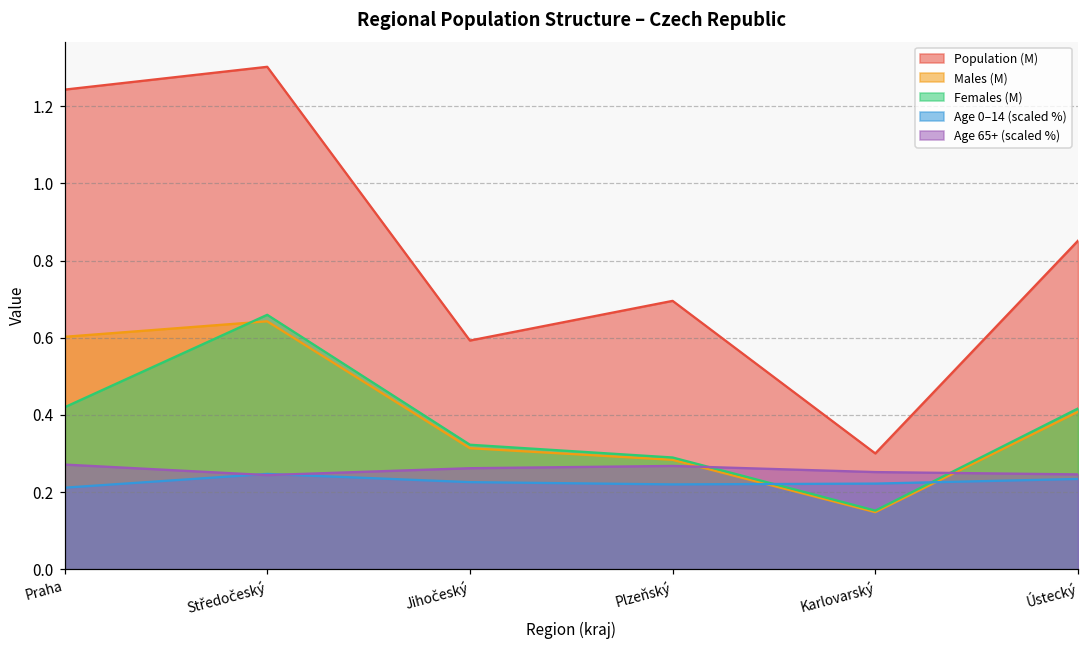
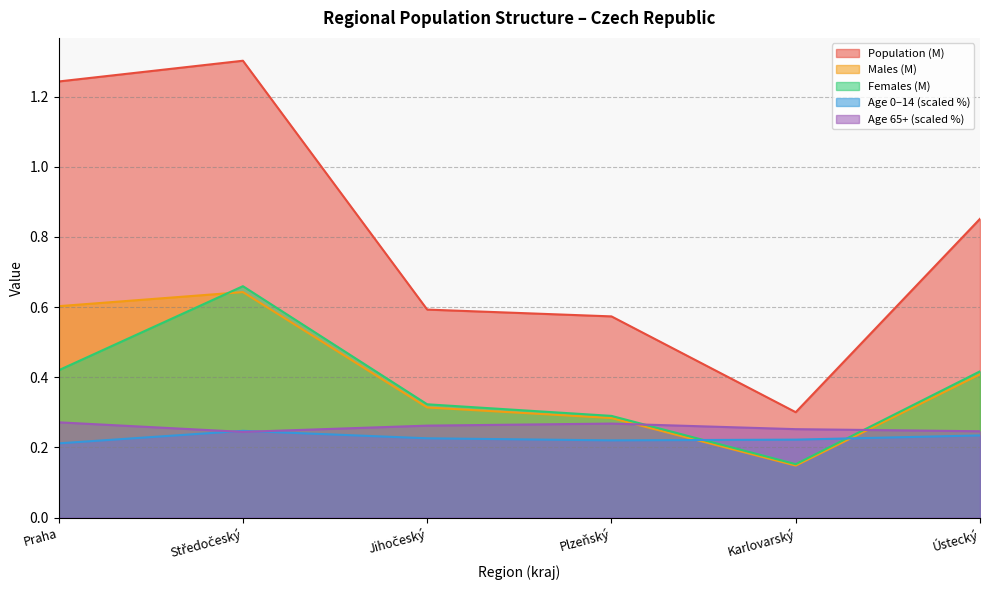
Population (M), Plzeňský: 0.70 -> 0.57
